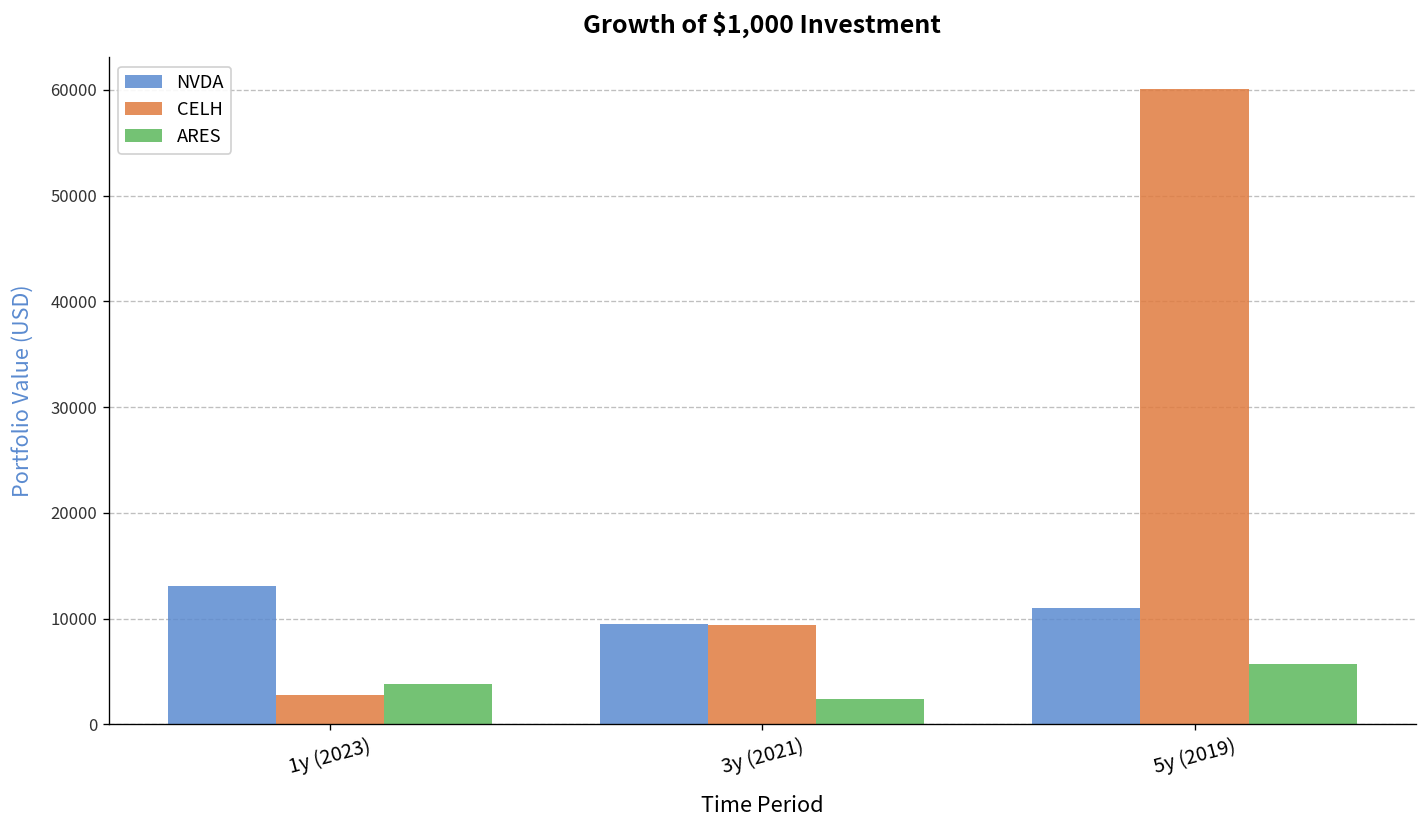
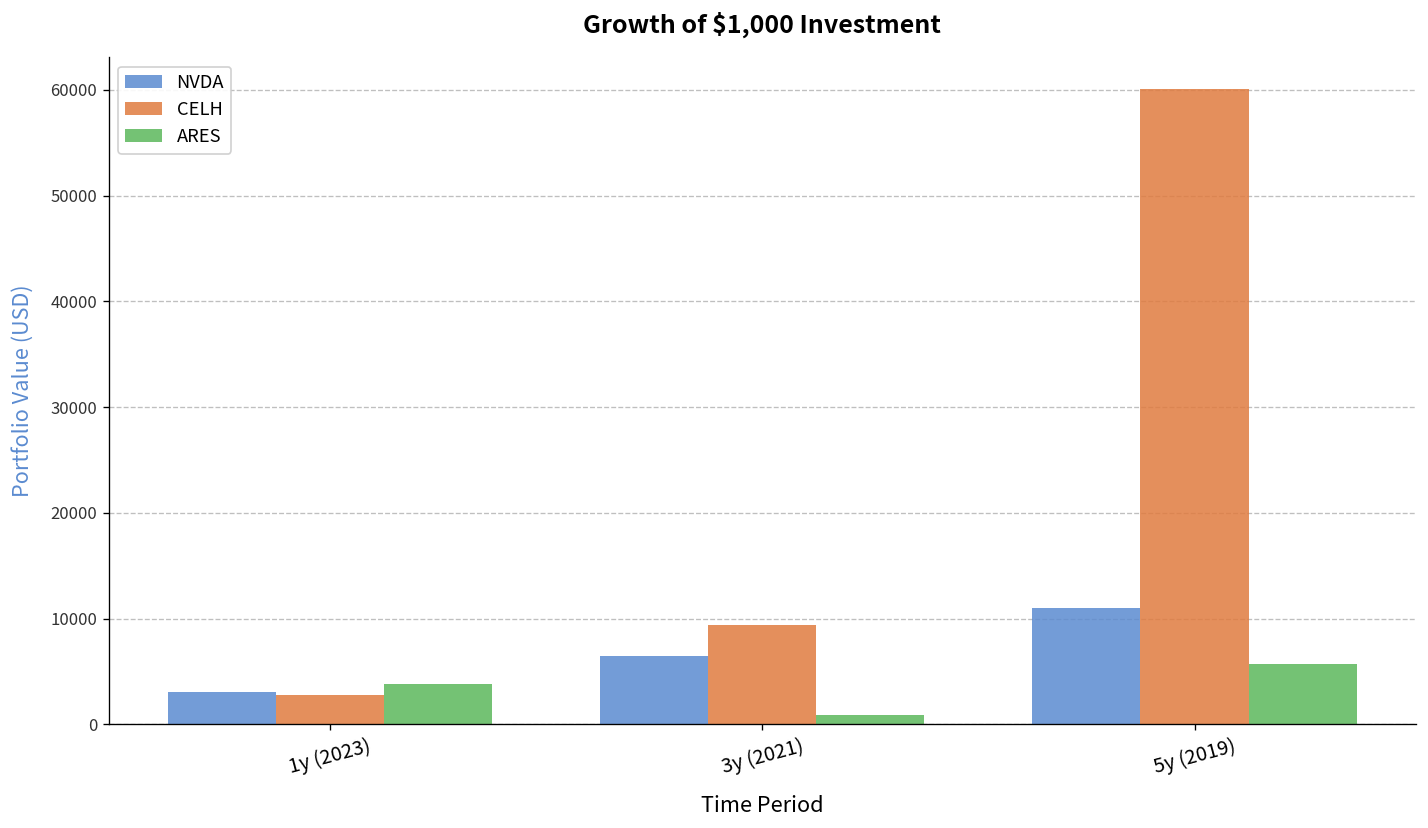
NVDA, 1y (2023): 13000 -> 3000
NVDA, 3y (2021): 10000 -> 6000
ARES, 3y (2021): 2000 -> 1000
